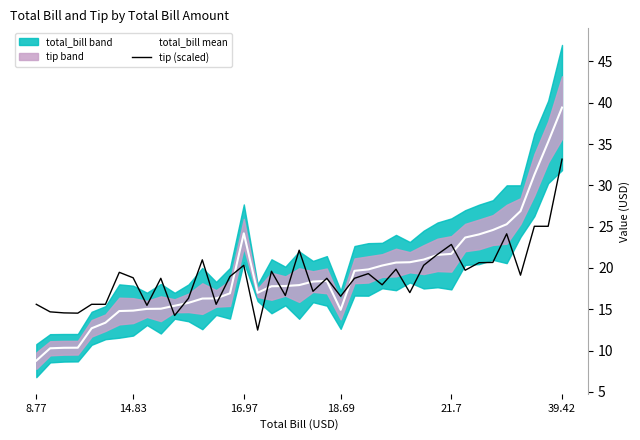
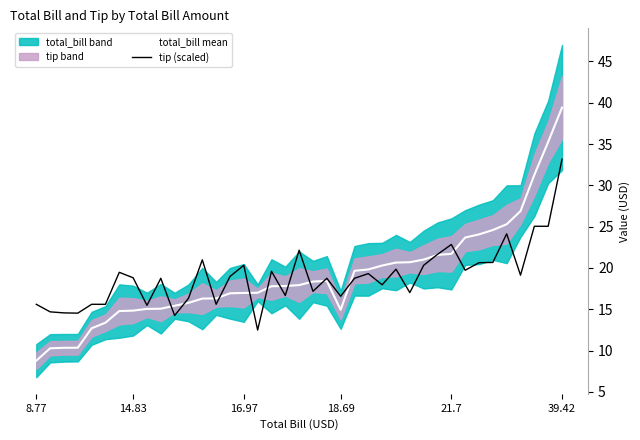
total_bill mean, 16.97: 24 -> 17
